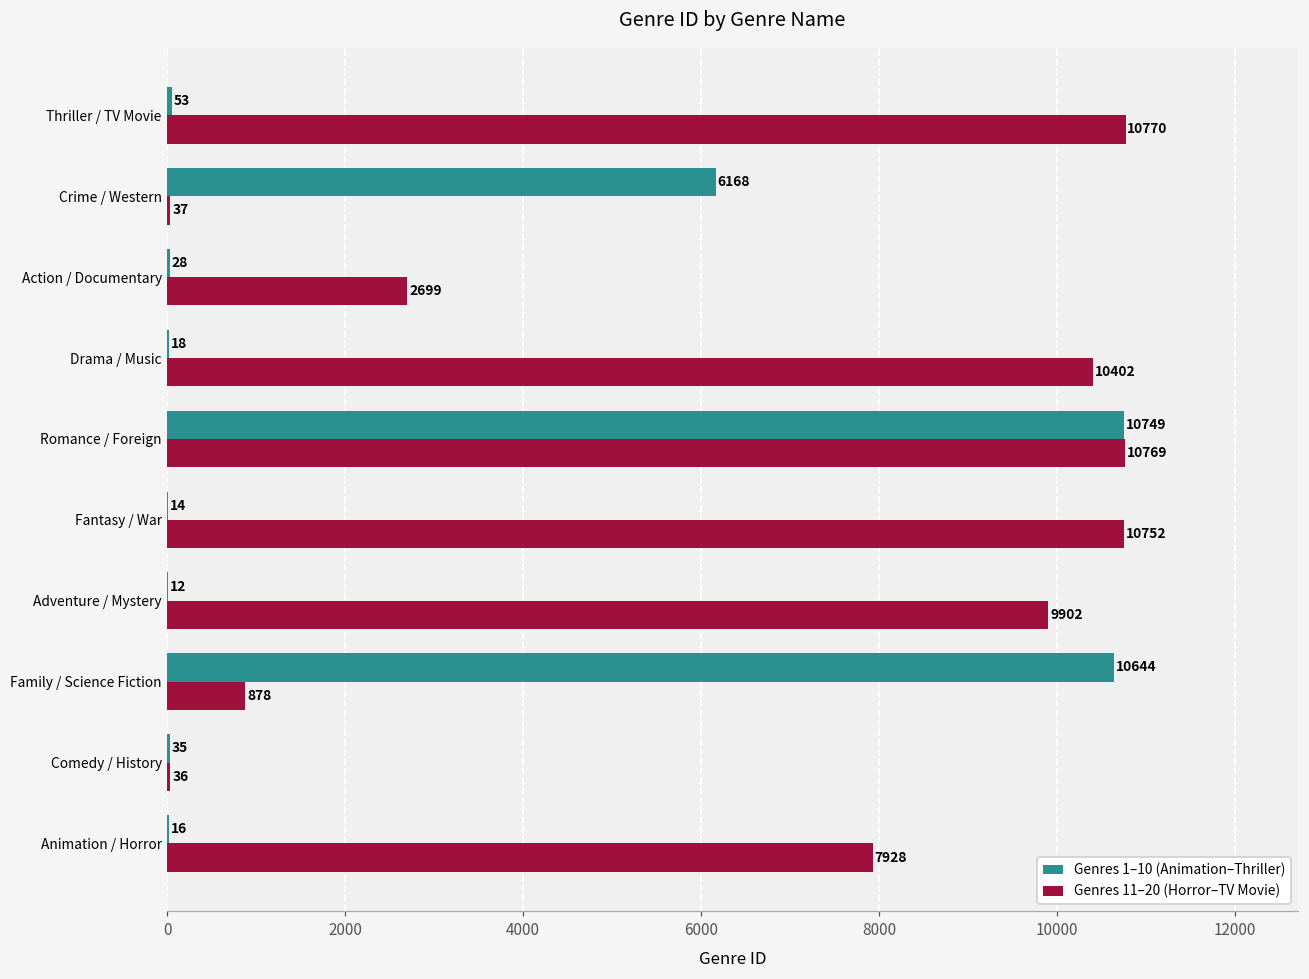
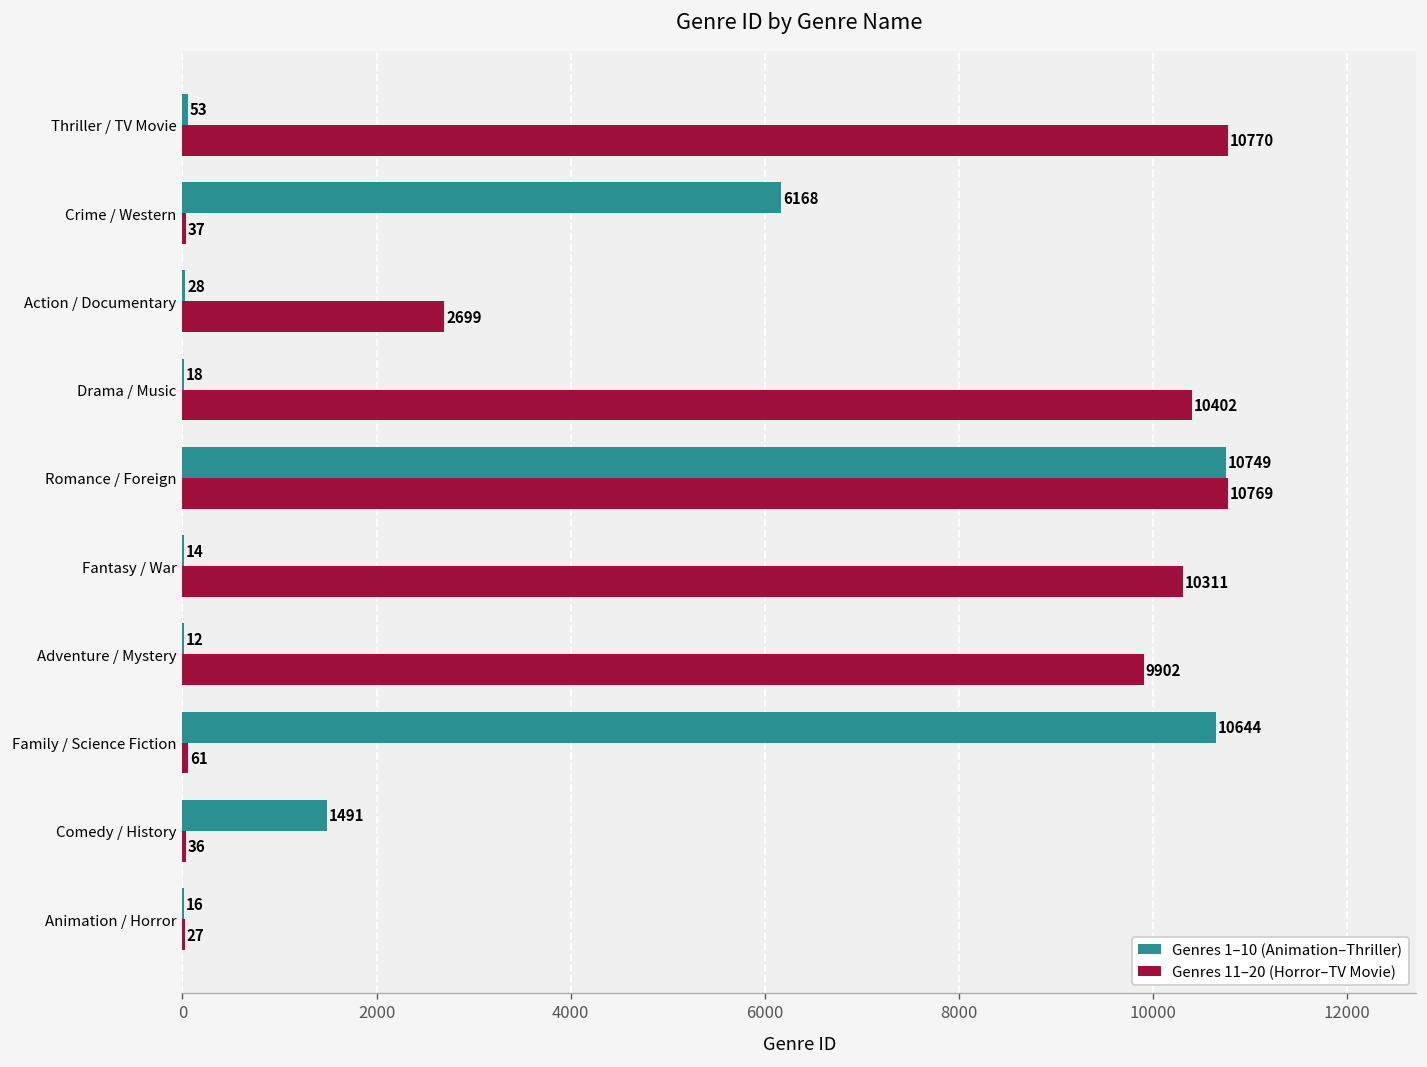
Genres 11–20 (Horror–TV Movie), Fantasy / War: 10752 -> 10311
Genres 11–20 (Horror–TV Movie), Family / Science Fiction: 878 -> 61
Genres 1–10 (Animation–Thriller), Comedy / History: 35 -> 1491
Genres 11–20 (Horror–TV Movie), Animation / Horror: 7928 -> 27
